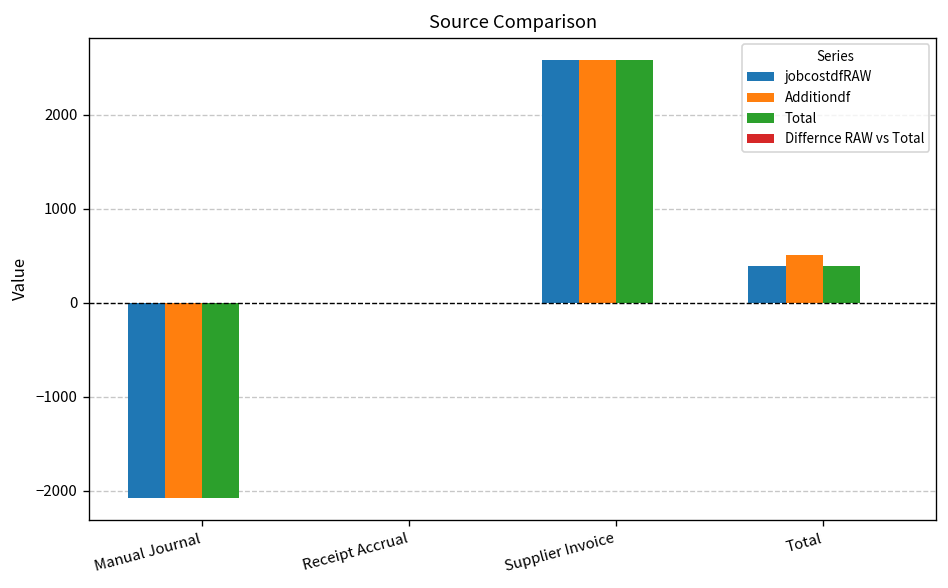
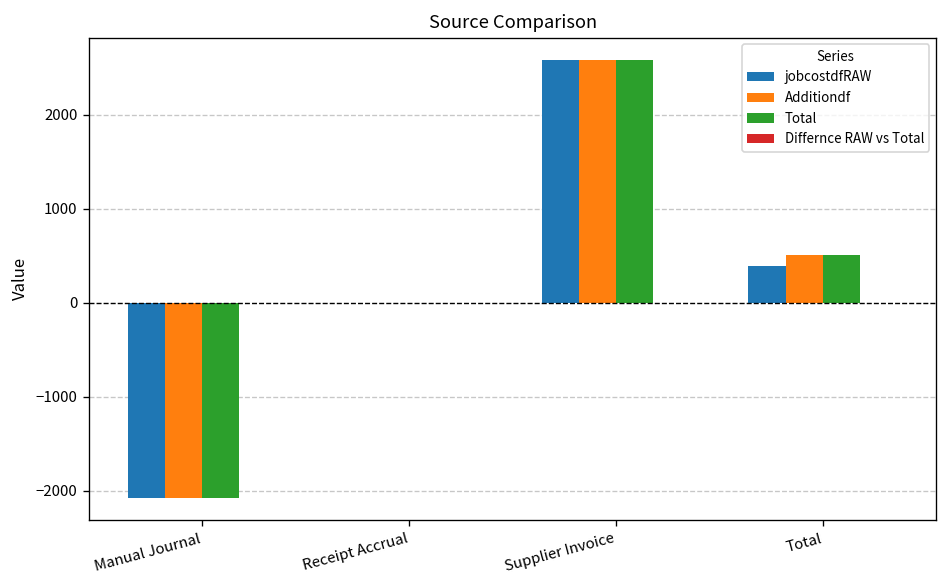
Total, Total: 400 -> 500
